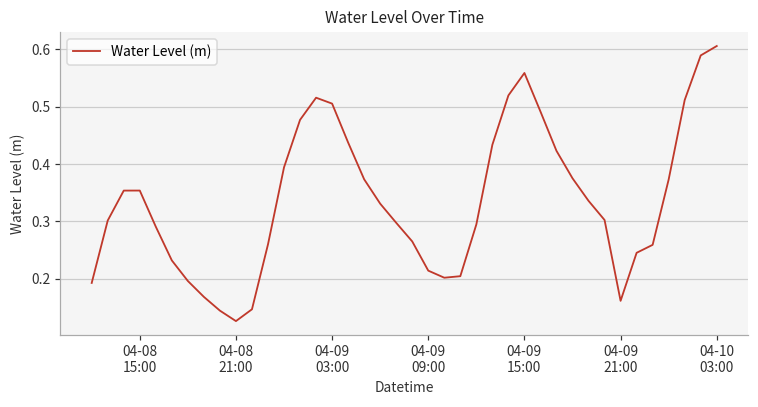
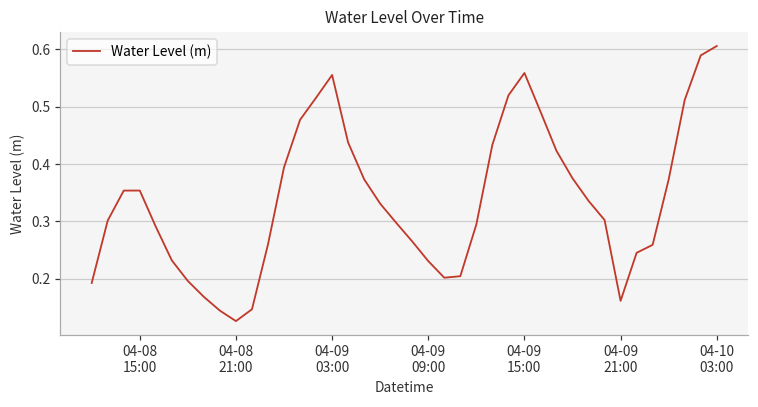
04-09 03:00: 0.51 -> 0.56
04-09 09:00: 0.21 -> 0.23
